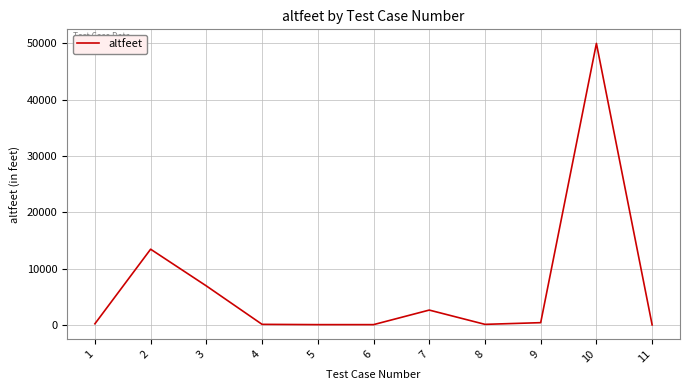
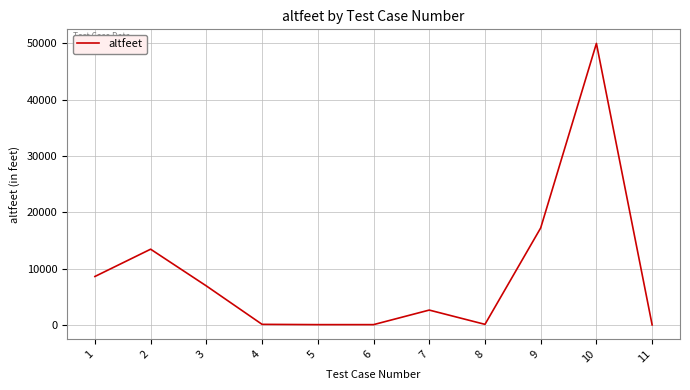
1: 0 -> 9000
9: 0 -> 17000
